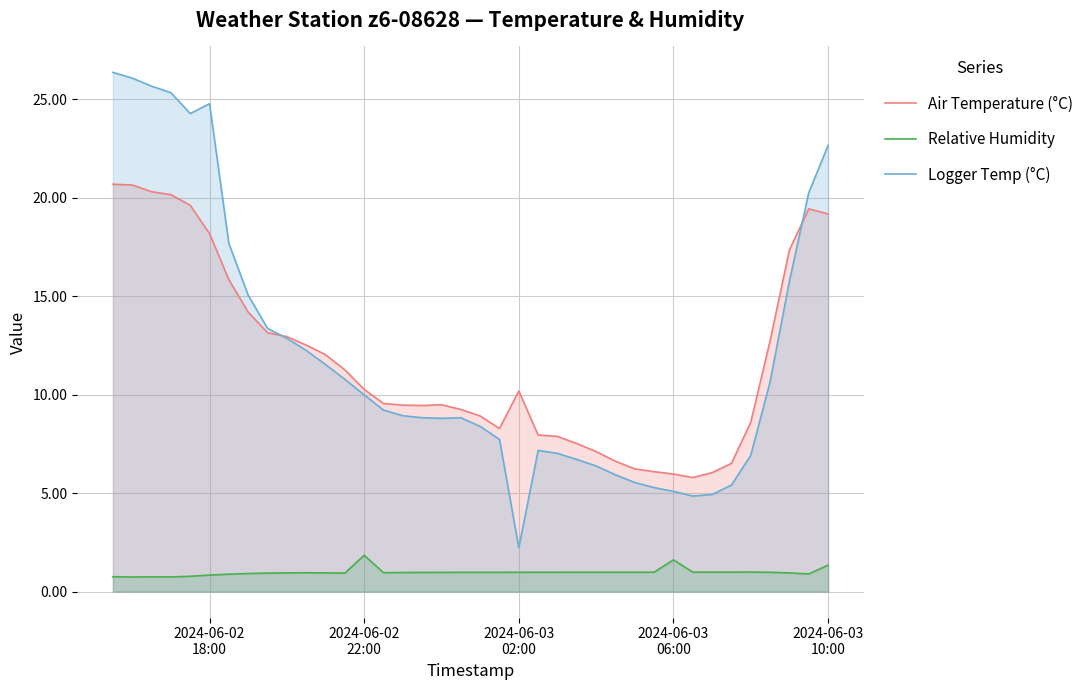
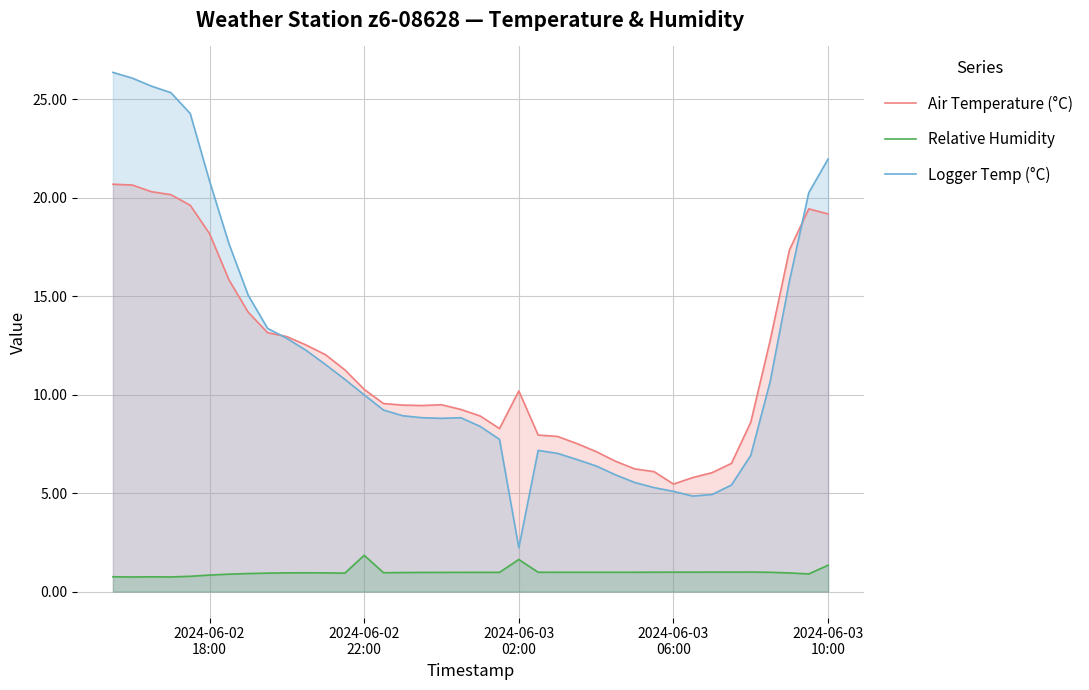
Logger Temp (°C), 2024-06-02 18:00: 24.8 -> 20.9
Relative Humidity, 2024-06-03 02:00: 1.0 -> 1.6
Air Temperature (°C), 2024-06-03 06:00: 6.0 -> 5.5
Relative Humidity, 2024-06-03 06:00: 1.6 -> 1.0
Logger Temp (°C), 2024-06-03 10:00: 22.7 -> 22.0
